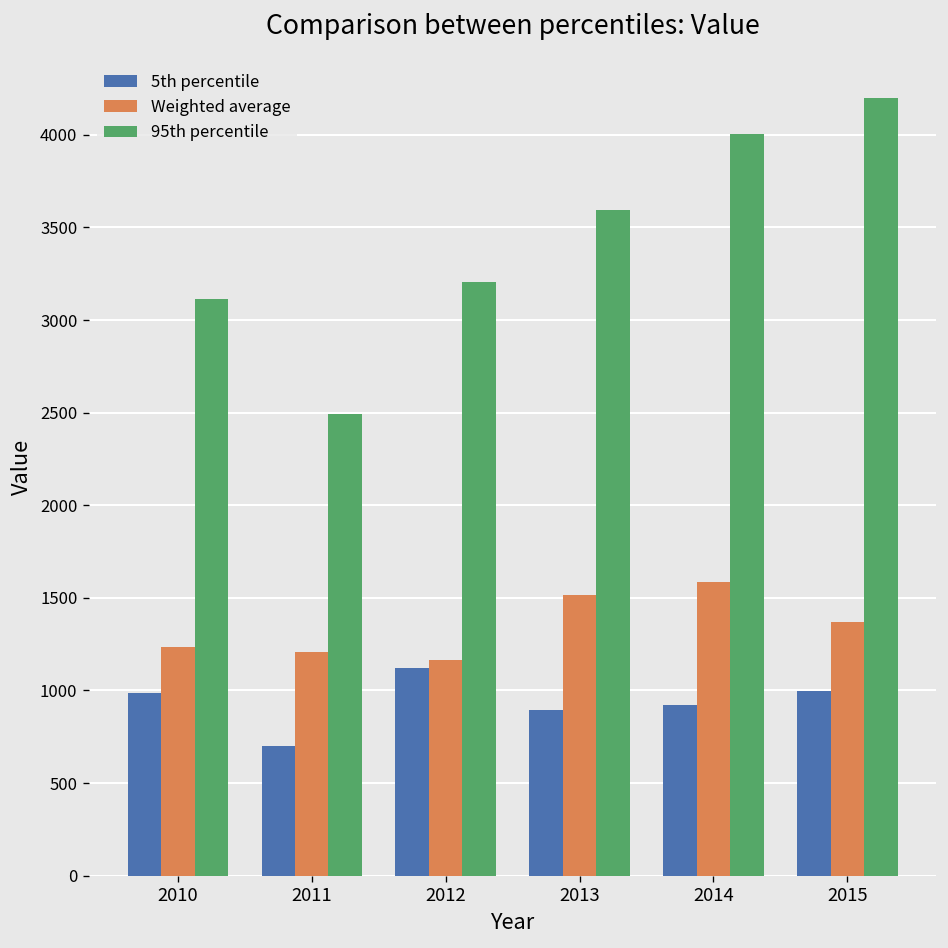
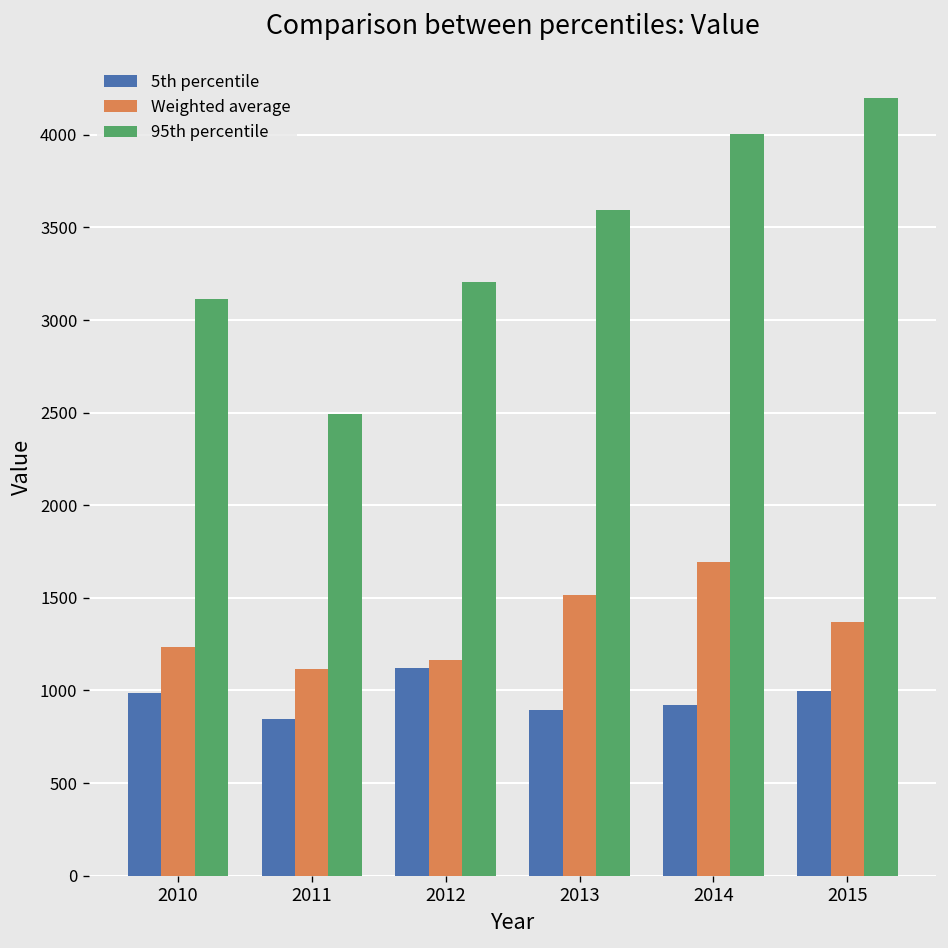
5th percentile, 2011: 700 -> 850
Weighted average, 2011: 1210 -> 1110
Weighted average, 2014: 1590 -> 1690
